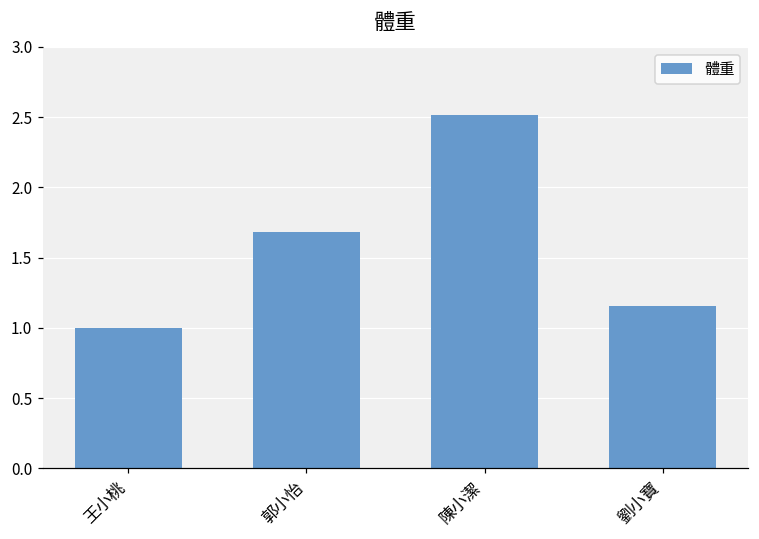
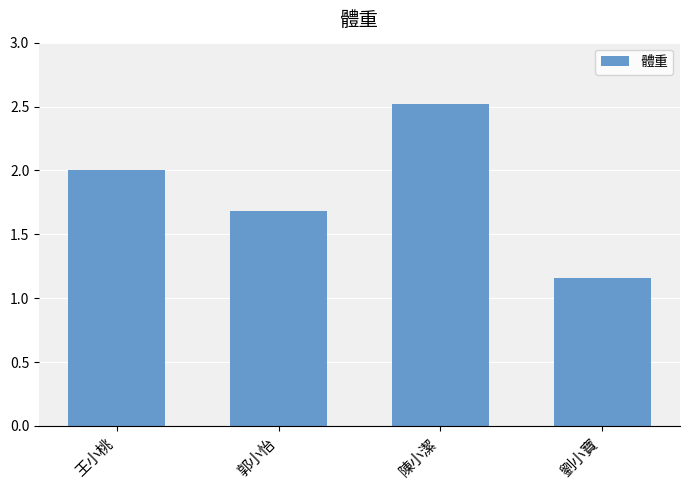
王小桃: 1 -> 2
